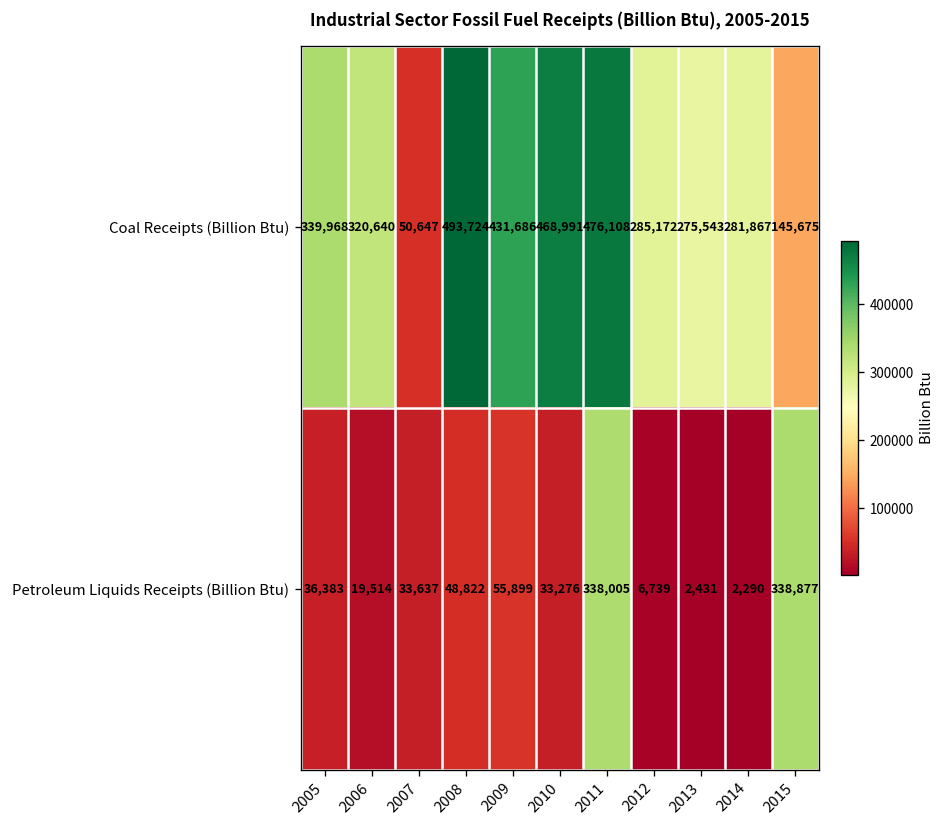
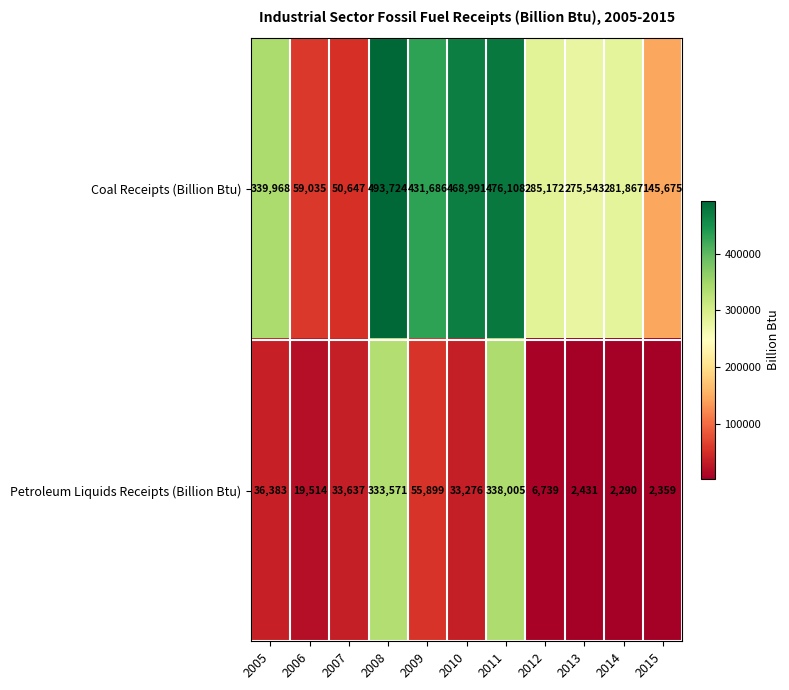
Coal Receipts (Billion Btu), 2006: 320,640 -> 59,035
Petroleum Liquids Receipts (Billion Btu), 2008: 48,822 -> 333,571
Petroleum Liquids Receipts (Billion Btu), 2015: 338,877 -> 2,359
